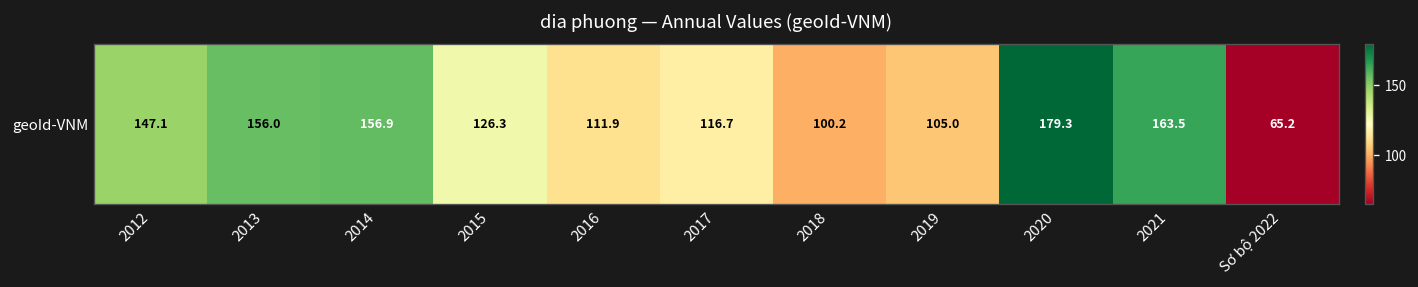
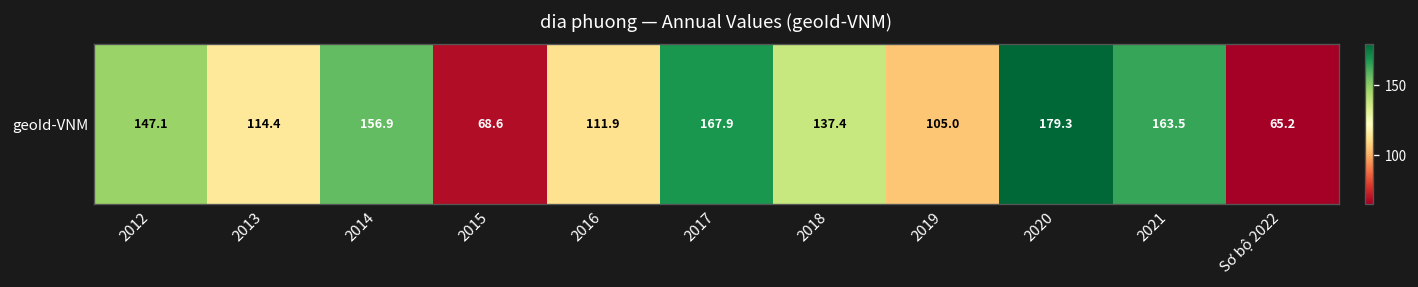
geoId-VNM, 2013: 156.0 -> 114.4
geoId-VNM, 2015: 126.3 -> 68.6
geoId-VNM, 2017: 116.7 -> 167.9
geoId-VNM, 2018: 100.2 -> 137.4
